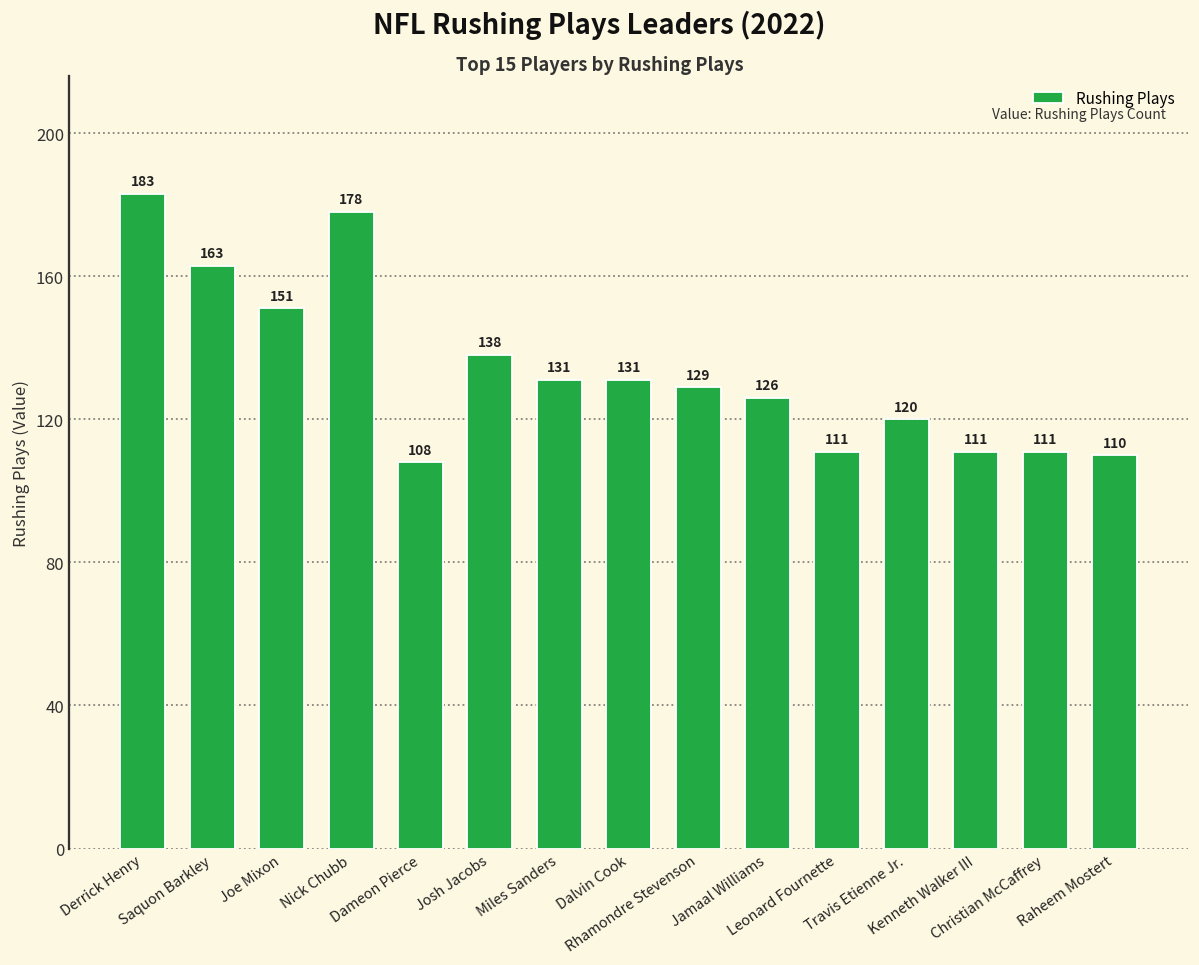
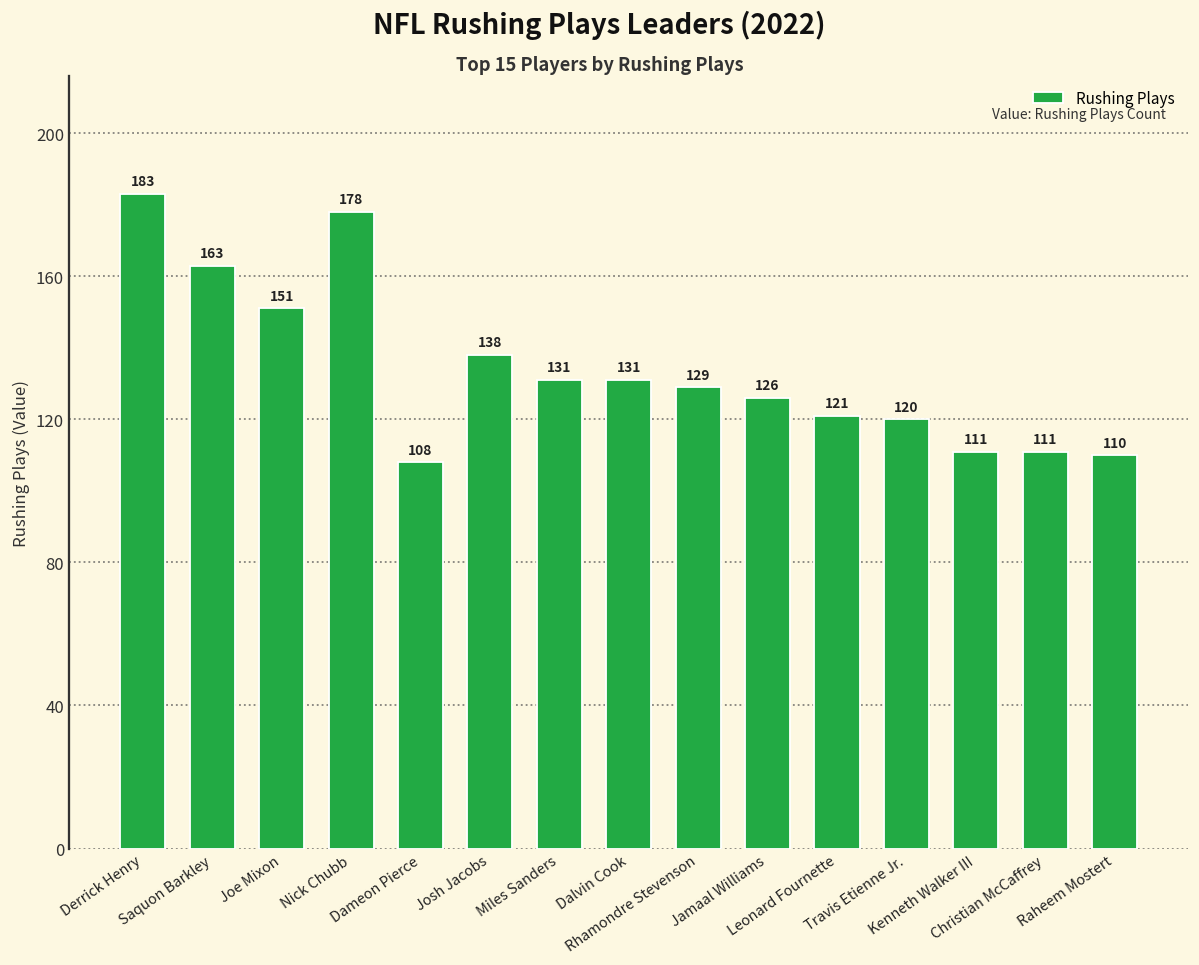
Leonard Fournette: 111 -> 121
